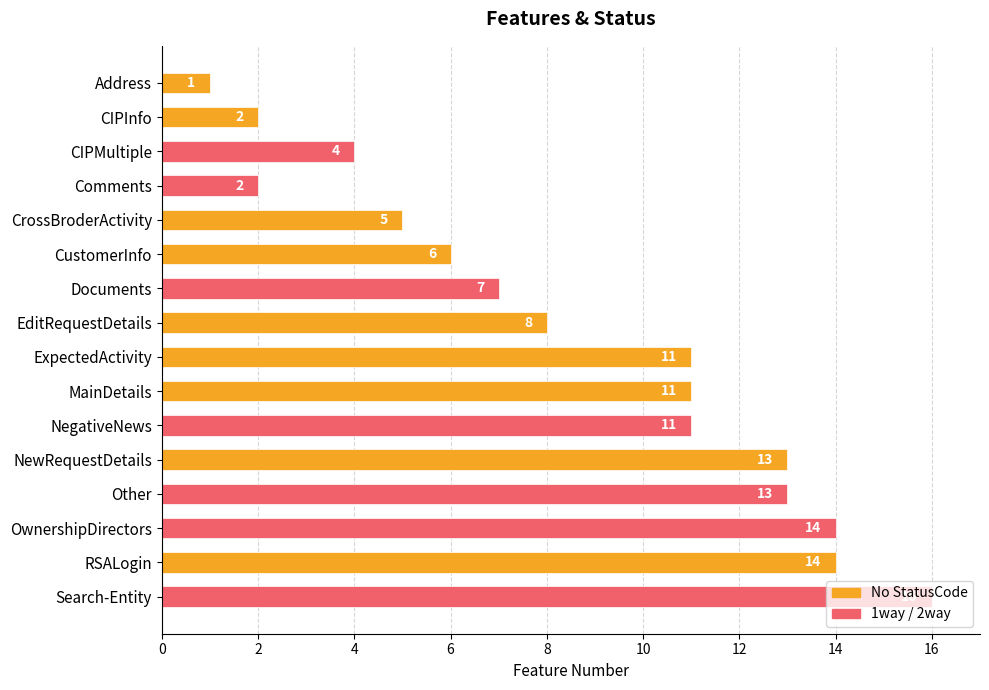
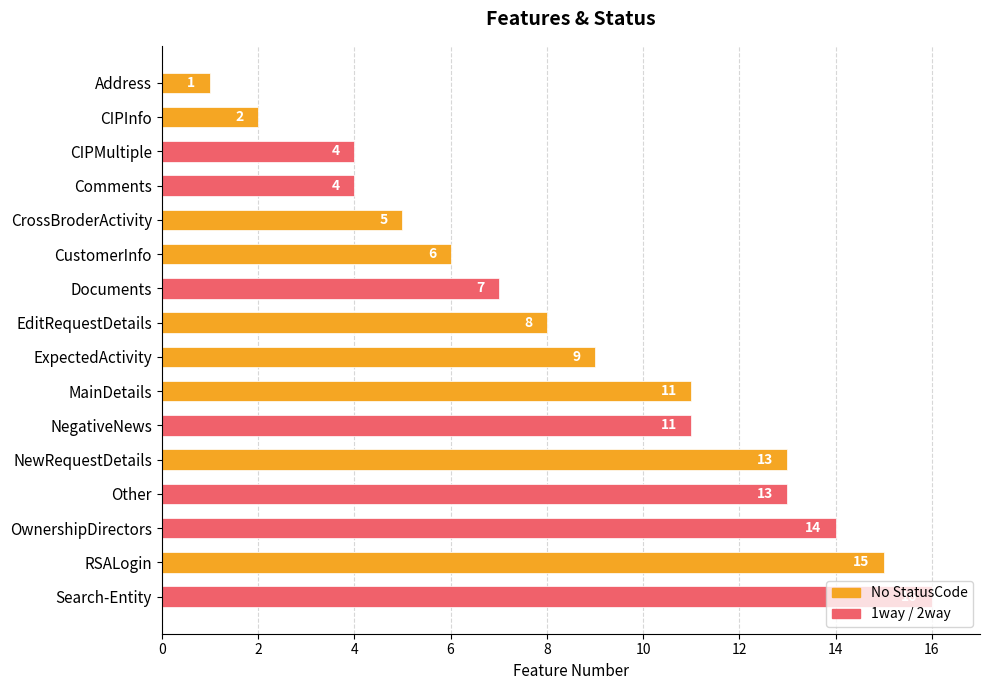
Comments: 2 -> 4
ExpectedActivity: 11 -> 9
RSALogin: 14 -> 15
